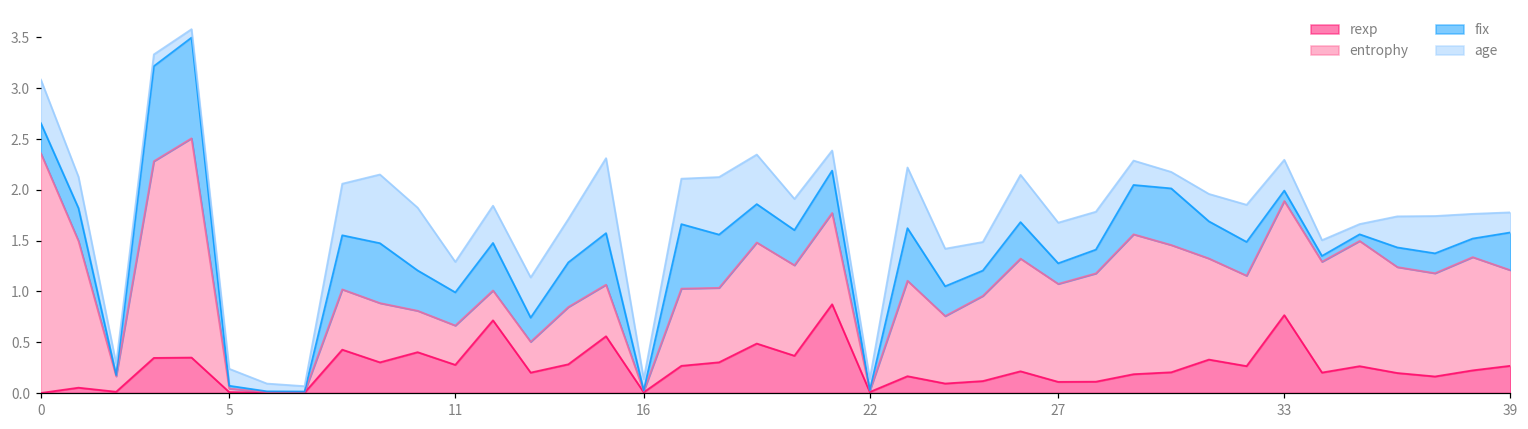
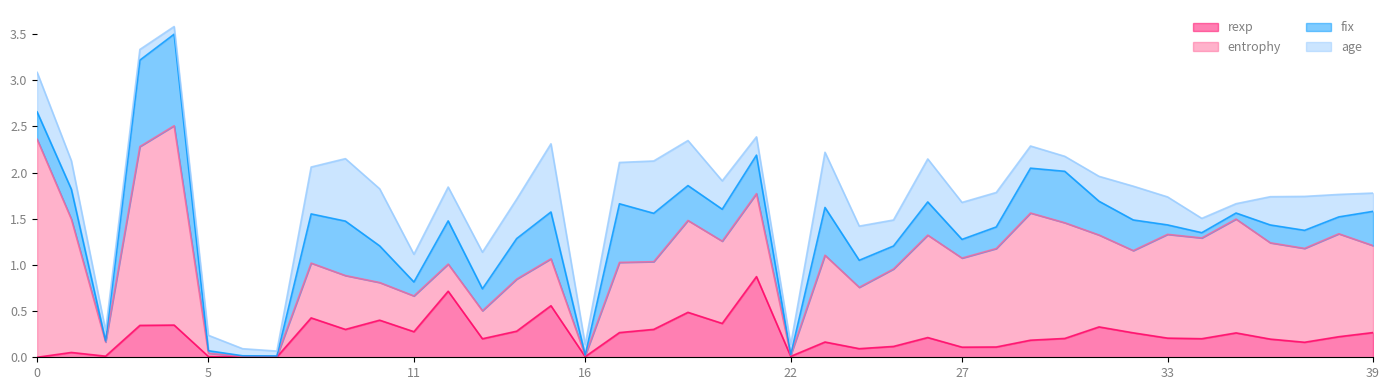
fix, 11: 0.3 -> 0.2
rexp, 33: 0.8 -> 0.2
